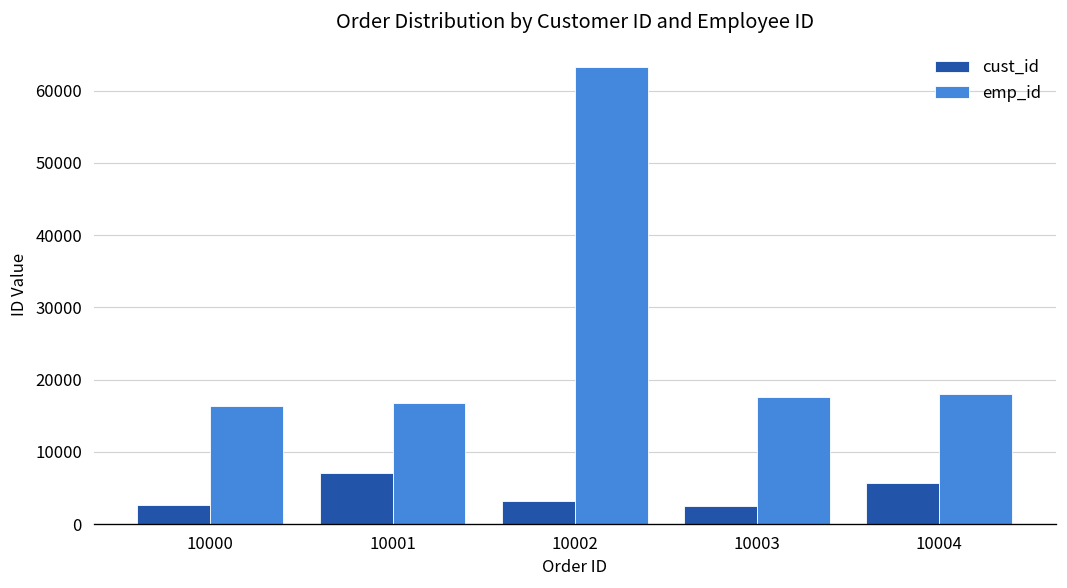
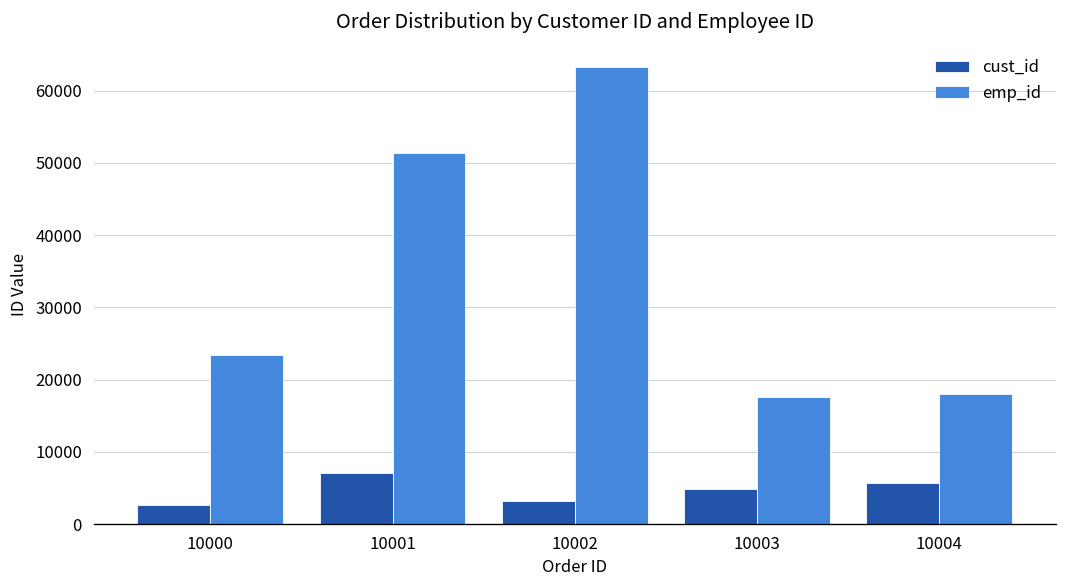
emp_id, 10000: 16000 -> 23000
emp_id, 10001: 17000 -> 51000
cust_id, 10003: 2000 -> 5000
